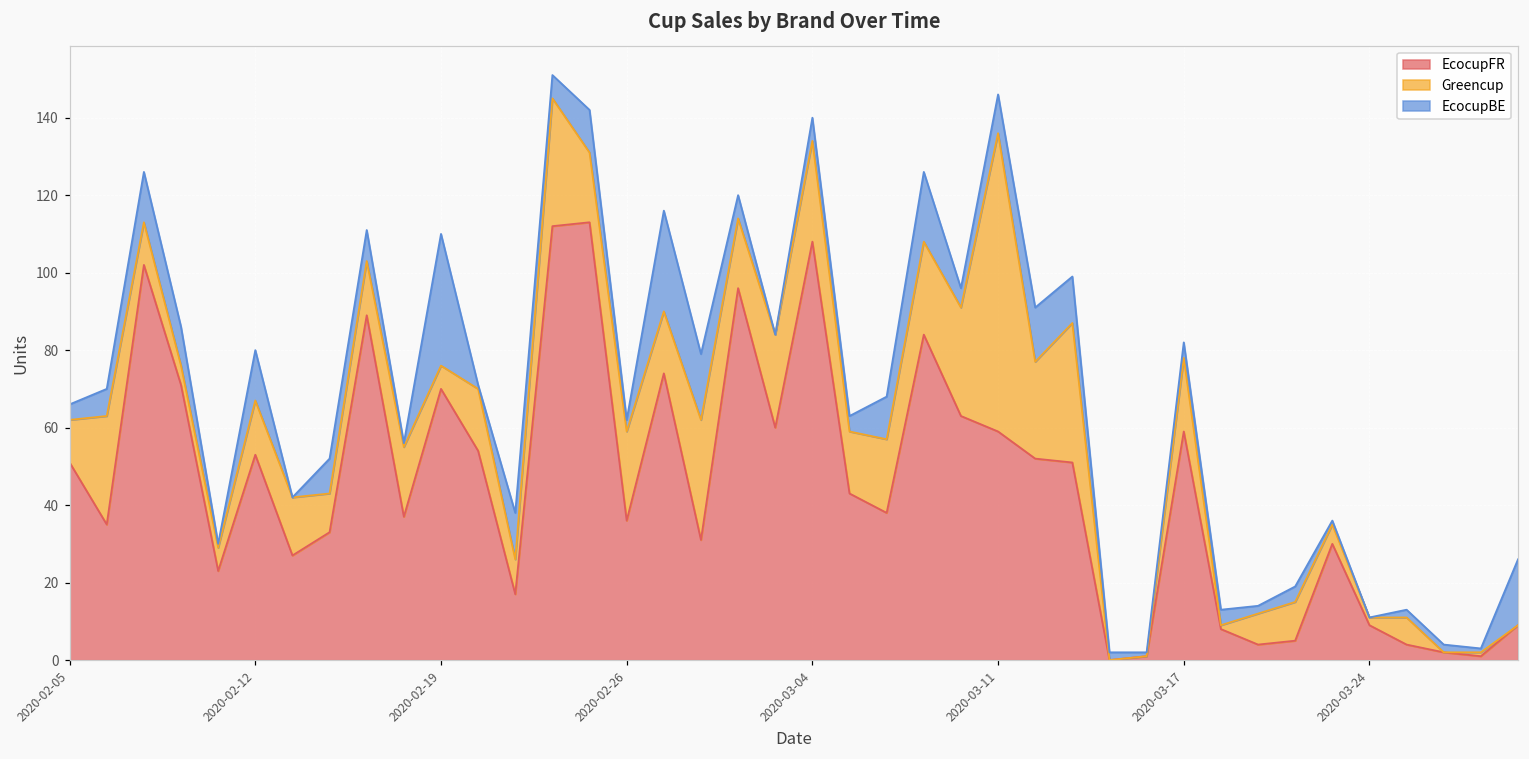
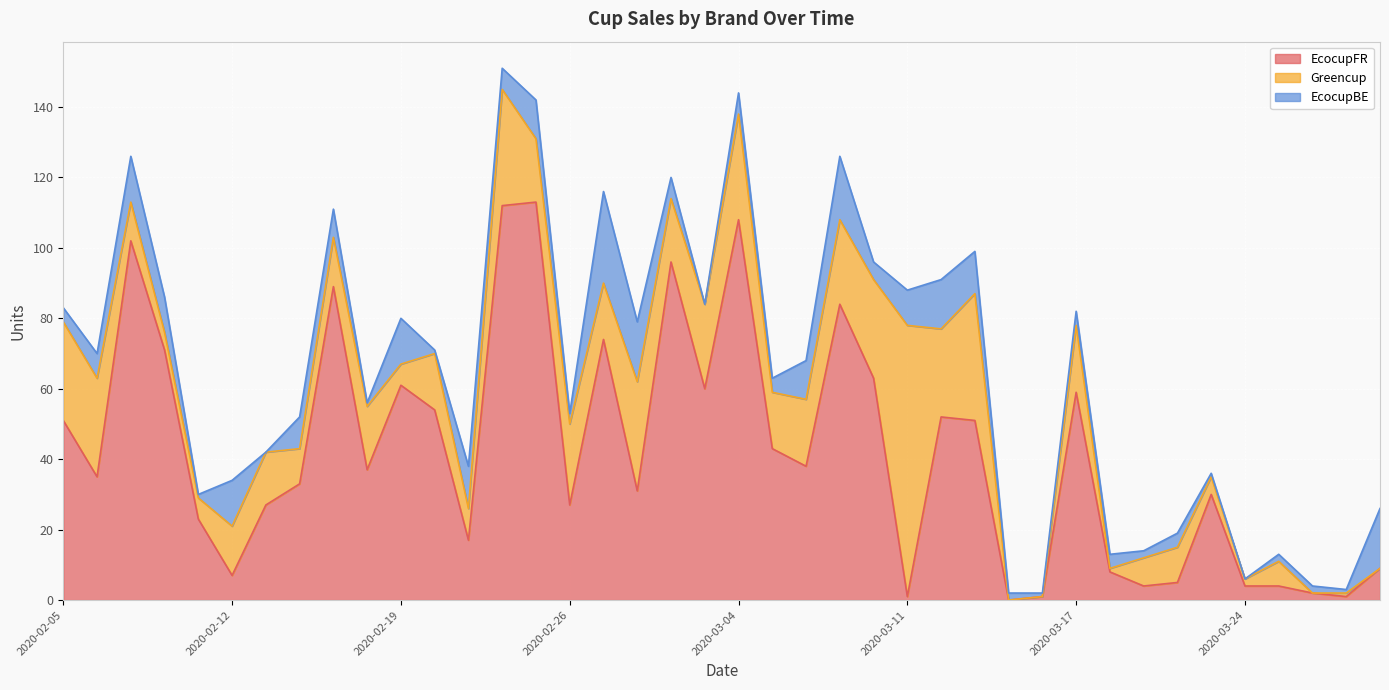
Greencup, 2020-02-05: 11 -> 28
EcocupFR, 2020-02-12: 53 -> 7
EcocupFR, 2020-02-19: 70 -> 61
EcocupBE, 2020-02-19: 34 -> 13
EcocupFR, 2020-02-26: 36 -> 27
Greencup, 2020-03-04: 26 -> 30
EcocupFR, 2020-03-11: 59 -> 1
EcocupFR, 2020-03-24: 9 -> 4
